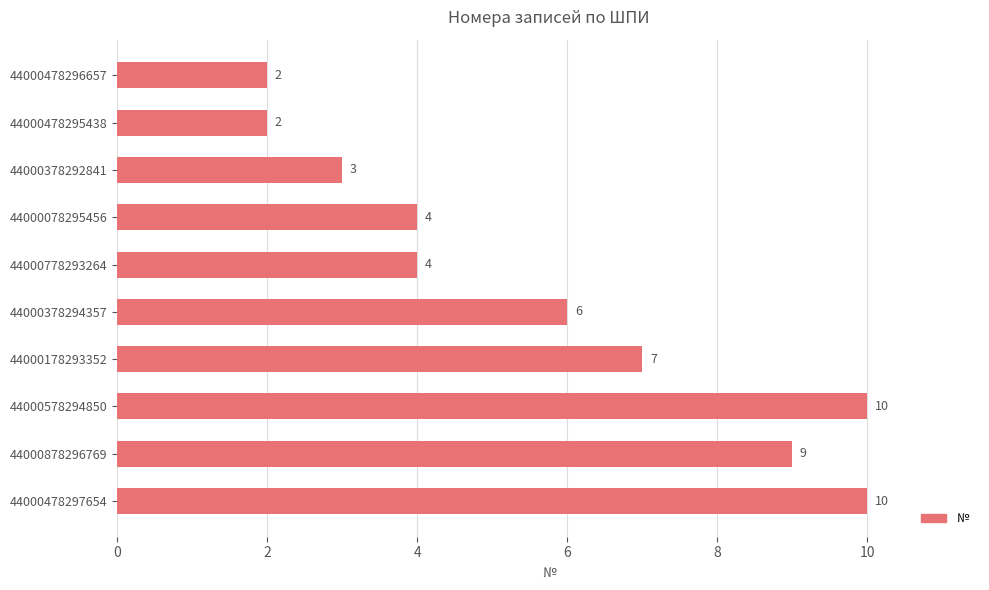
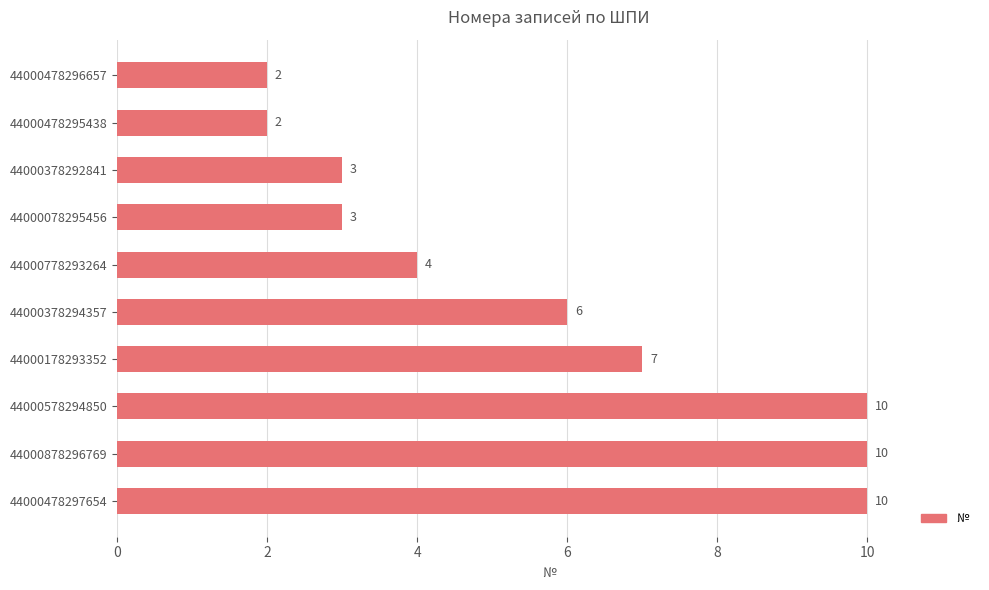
44000078295456: 4 -> 3
44000878296769: 9 -> 10
